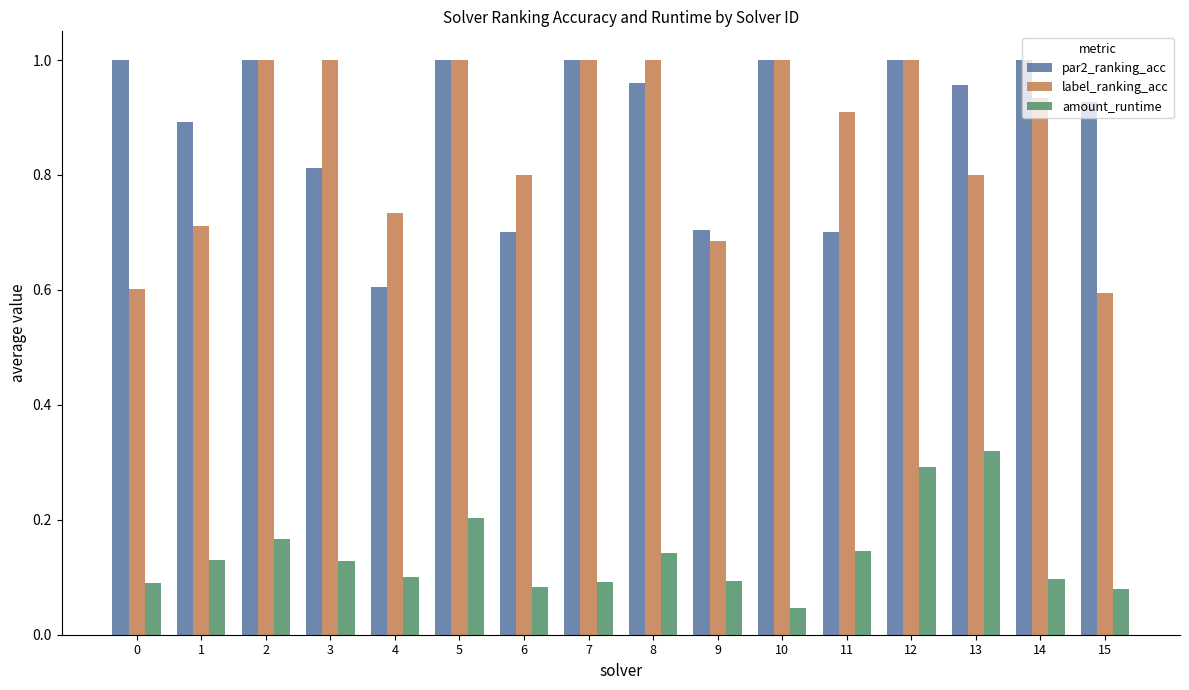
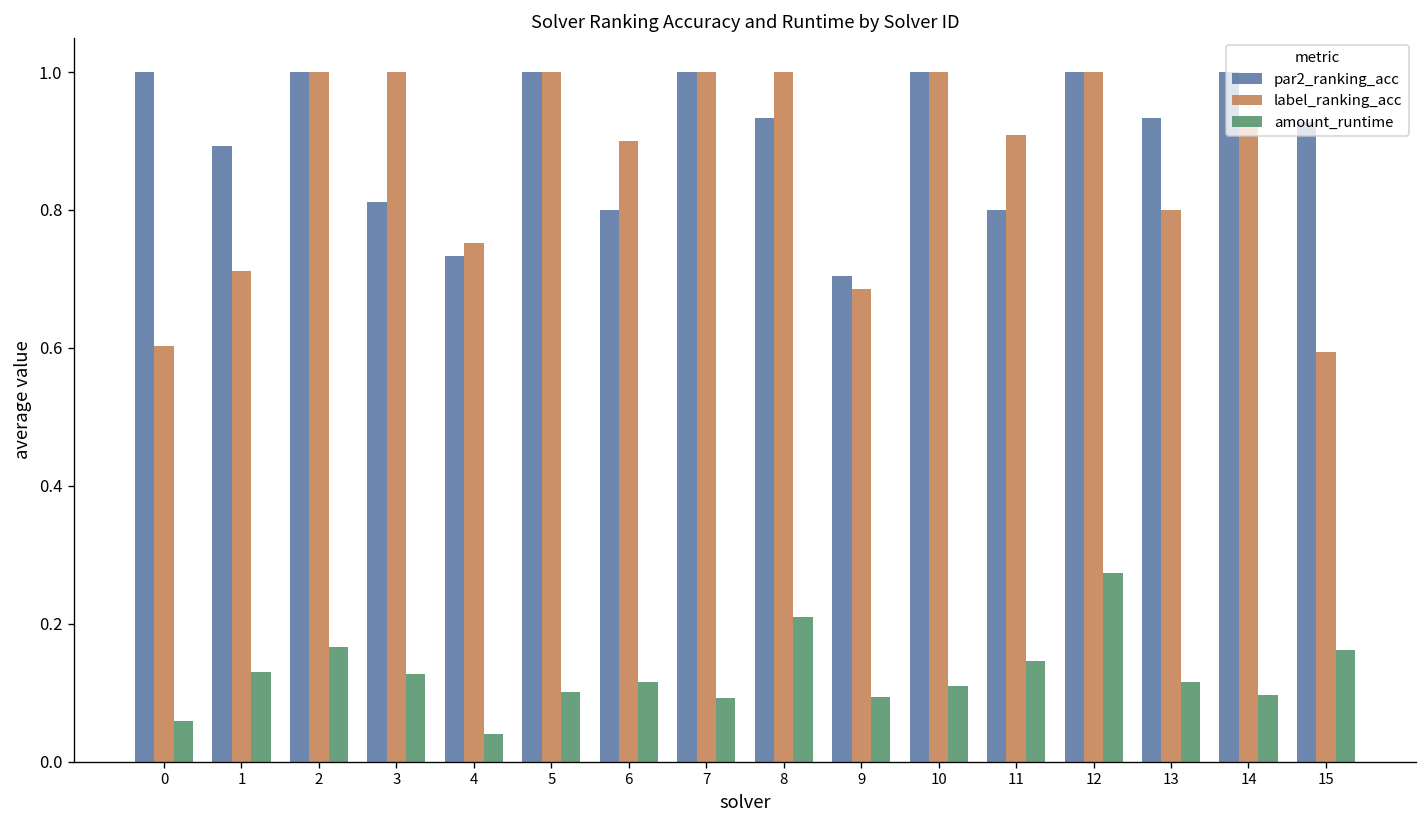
amount_runtime, 0: 0.09 -> 0.06
par2_ranking_acc, 4: 0.60 -> 0.73
label_ranking_acc, 4: 0.73 -> 0.75
amount_runtime, 4: 0.10 -> 0.04
amount_runtime, 5: 0.20 -> 0.10
par2_ranking_acc, 6: 0.7 -> 0.8
label_ranking_acc, 6: 0.8 -> 0.9
amount_runtime, 6: 0.08 -> 0.12
par2_ranking_acc, 8: 0.96 -> 0.93
amount_runtime, 8: 0.14 -> 0.21
amount_runtime, 10: 0.05 -> 0.11
par2_ranking_acc, 11: 0.7 -> 0.8
amount_runtime, 12: 0.29 -> 0.27
par2_ranking_acc, 13: 0.96 -> 0.93
amount_runtime, 13: 0.32 -> 0.12
amount_runtime, 15: 0.08 -> 0.16
